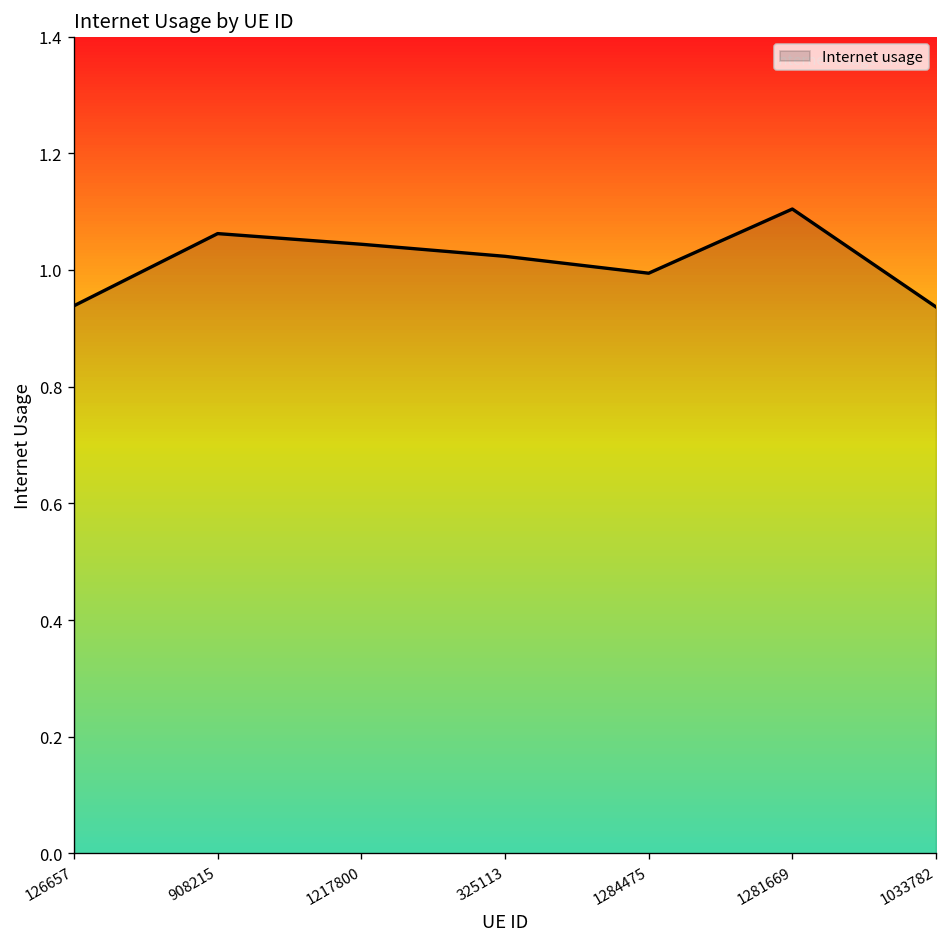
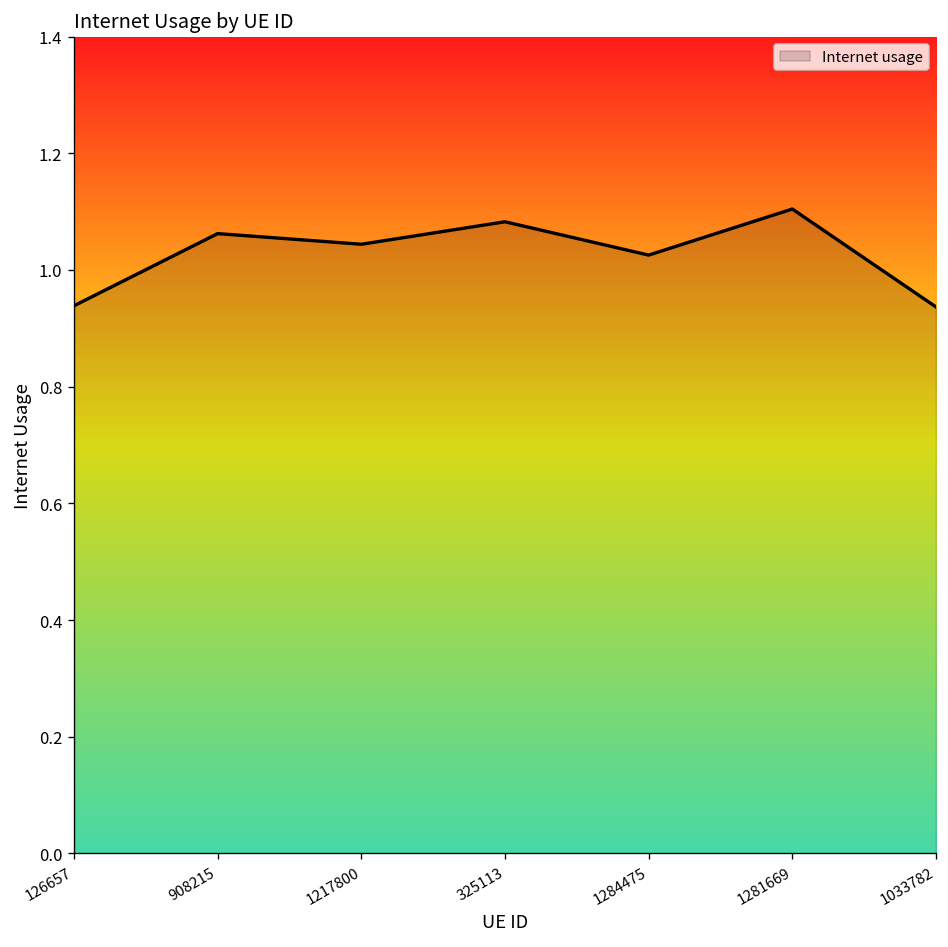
325113: 1.02 -> 1.08
1284475: 0.99 -> 1.03
